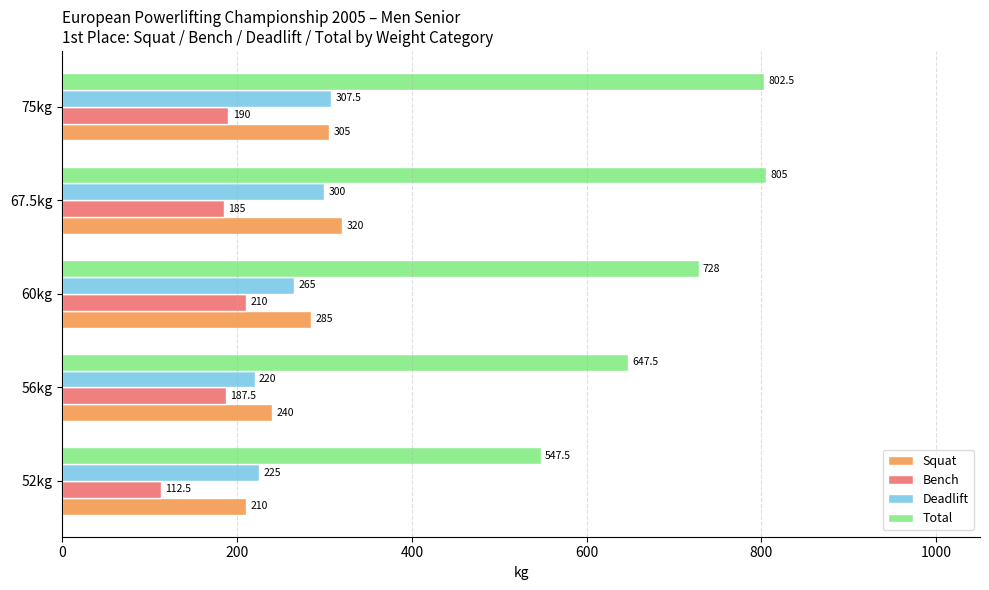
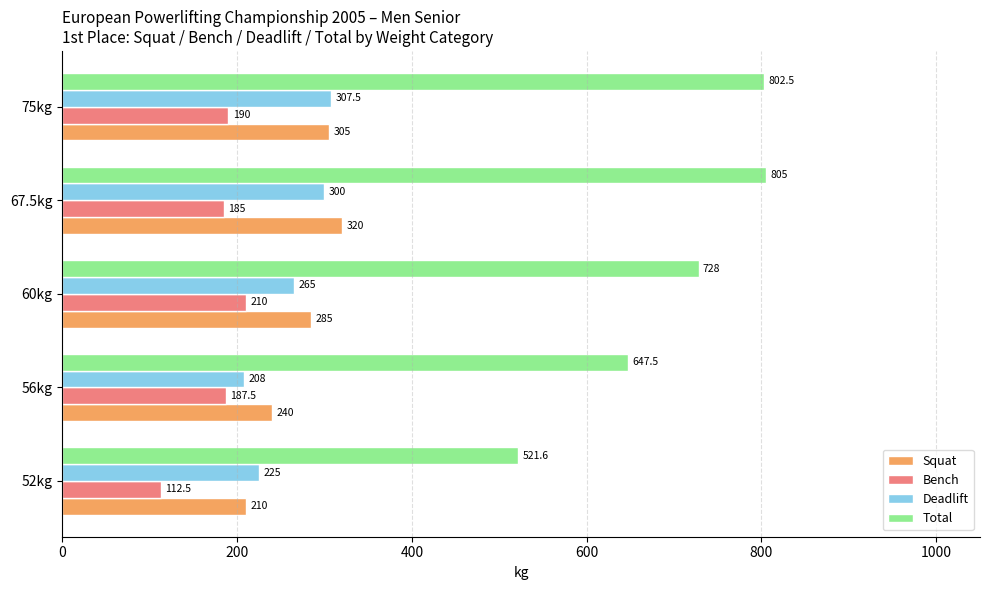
Deadlift, 56kg: 220 -> 208
Total, 52kg: 547.5 -> 521.6
